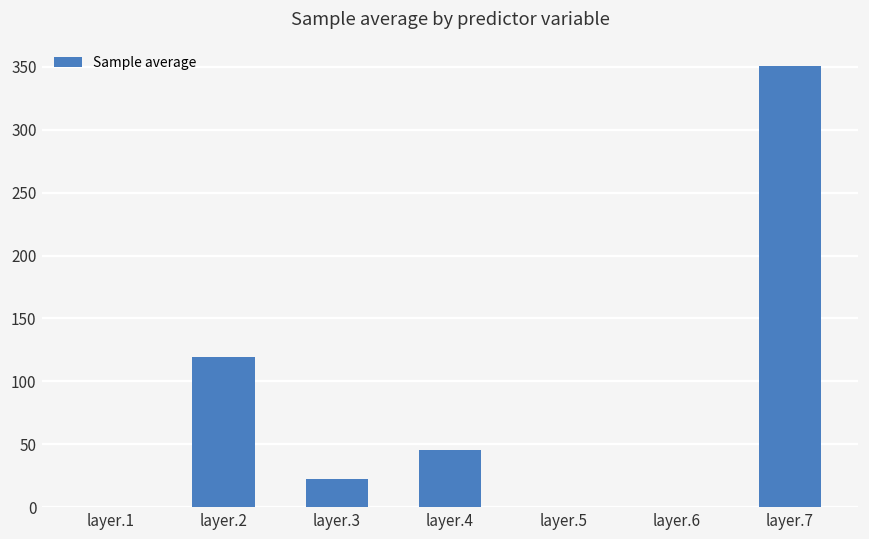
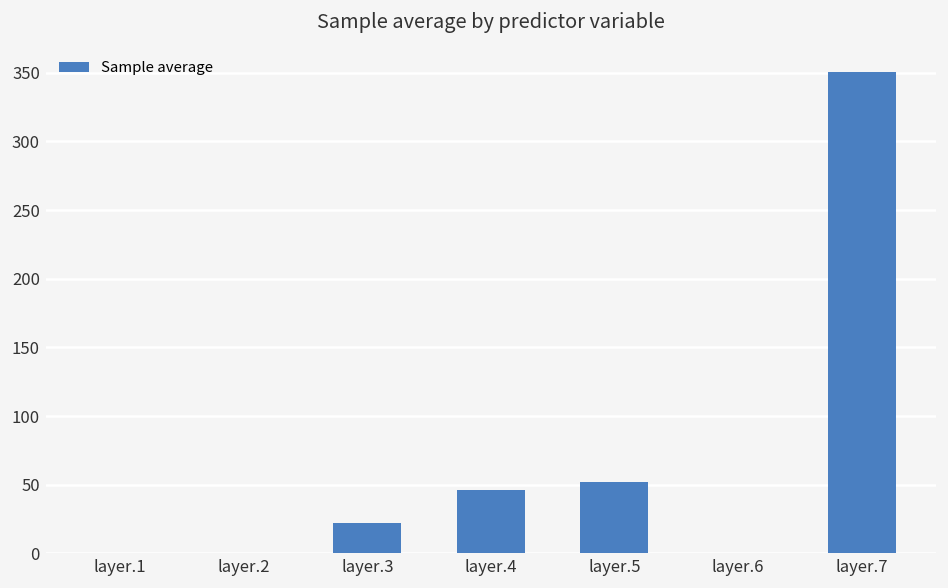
layer.2: 120 -> 0
layer.5: 0 -> 52
